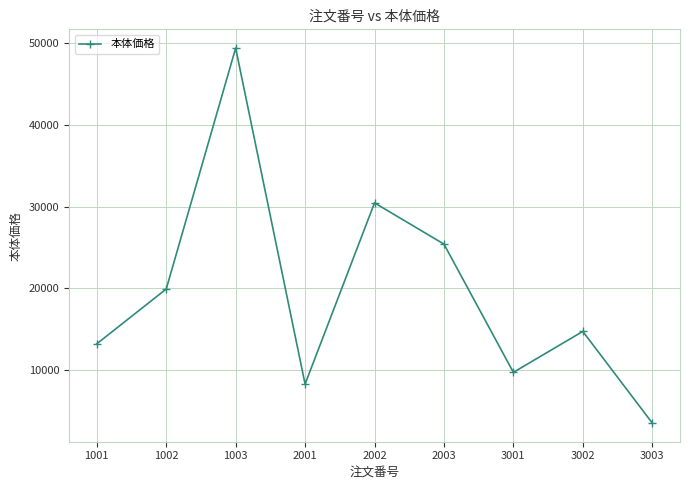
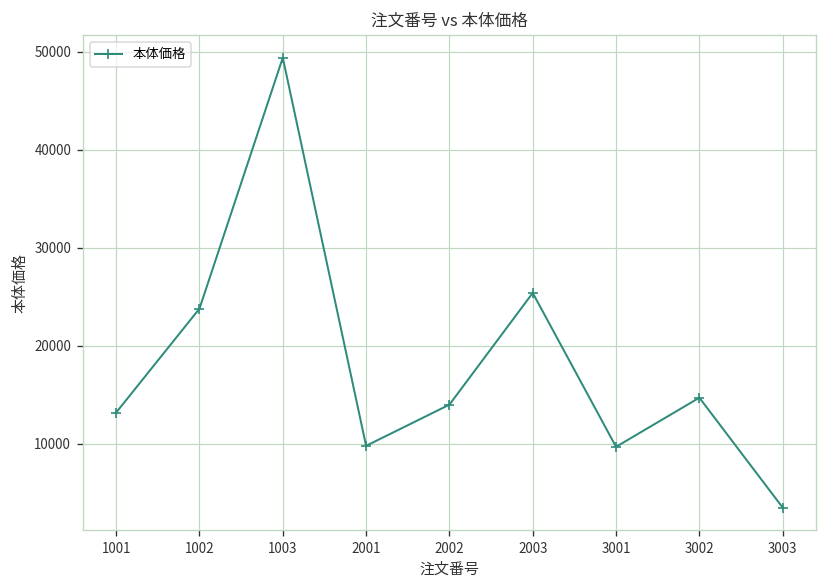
1002: 20000 -> 24000
2001: 8000 -> 10000
2002: 30000 -> 14000
